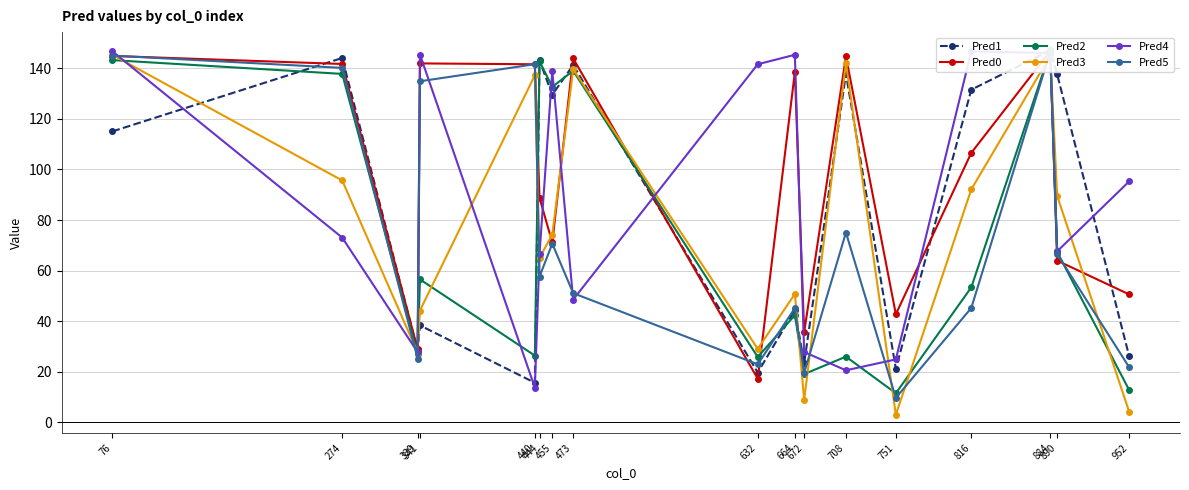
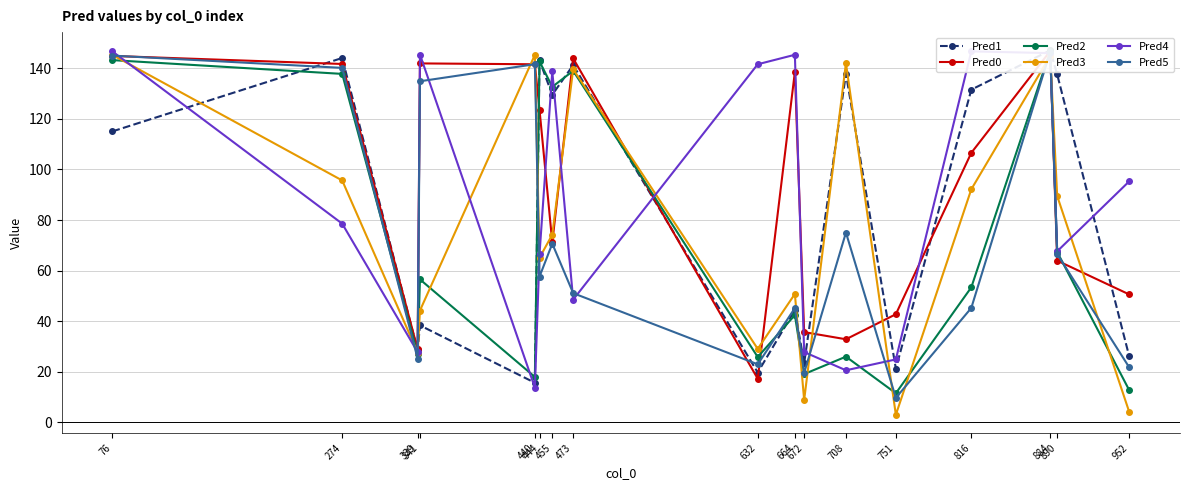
Pred4, 274: 73 -> 79
Pred2, 440: 26 -> 18
Pred3, 440: 137 -> 145
Pred0, 444: 89 -> 124
Pred0, 708: 145 -> 33
